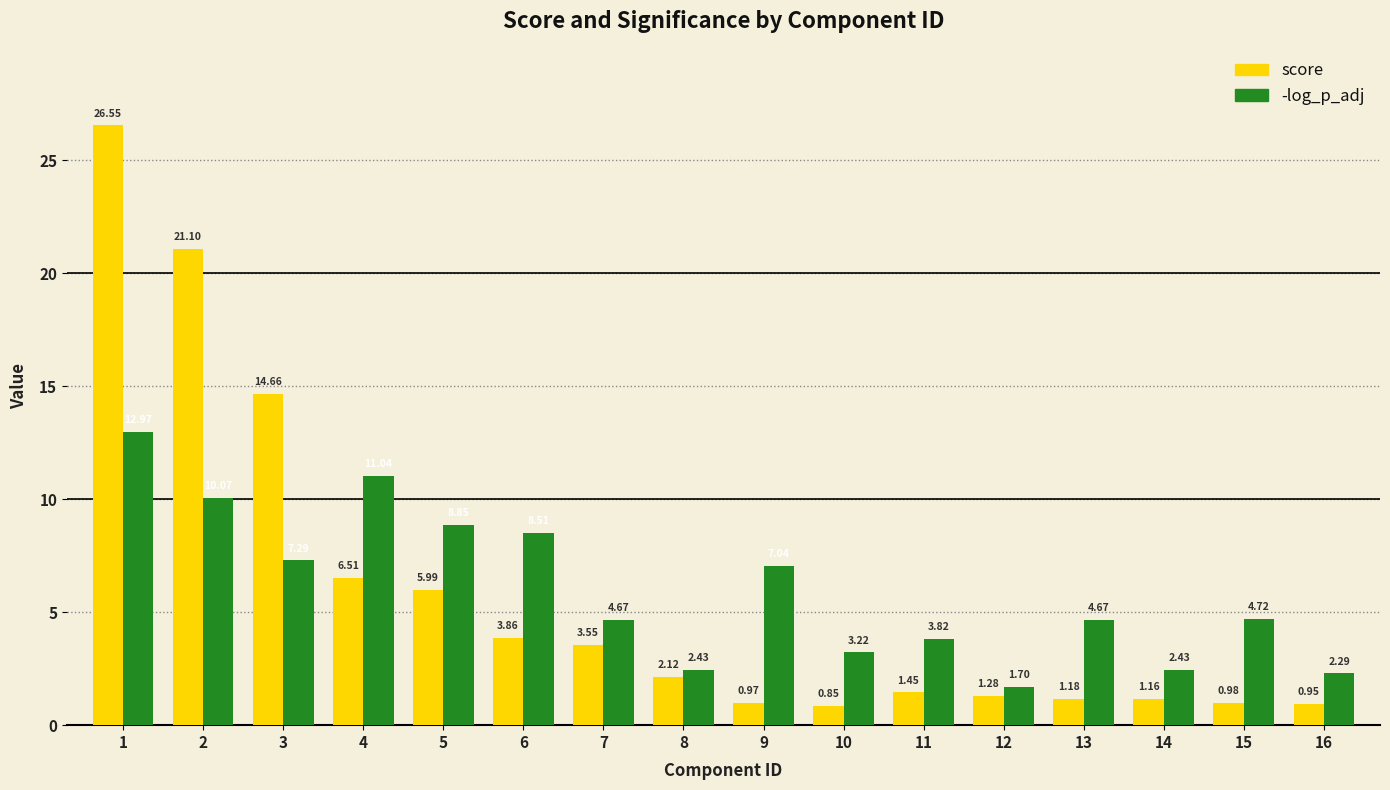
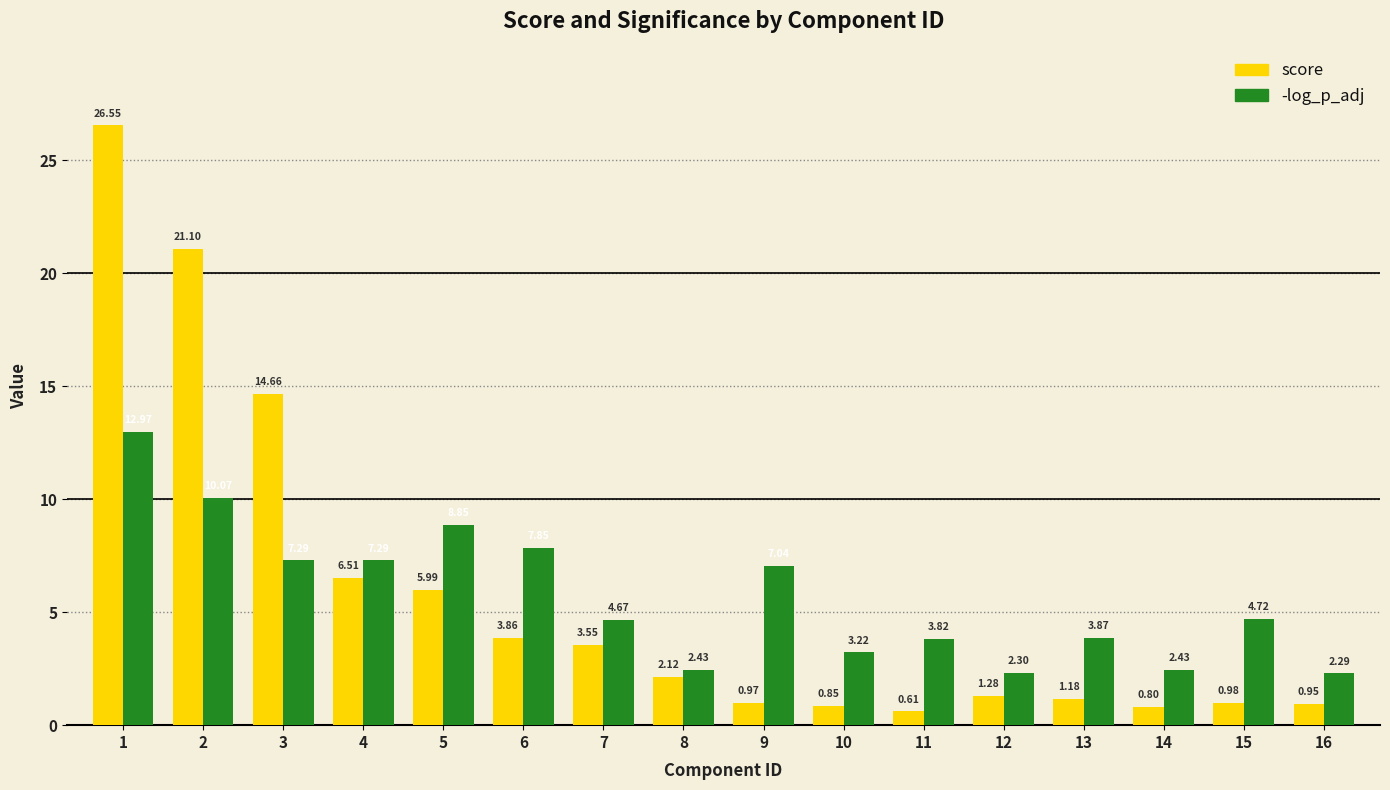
-log_p_adj, 4: 11.0 -> 7.3
-log_p_adj, 6: 8.5 -> 7.9
score, 11: 1.45 -> 0.61
-log_p_adj, 12: 1.70 -> 2.30
-log_p_adj, 13: 4.67 -> 3.87
score, 14: 1.16 -> 0.80
